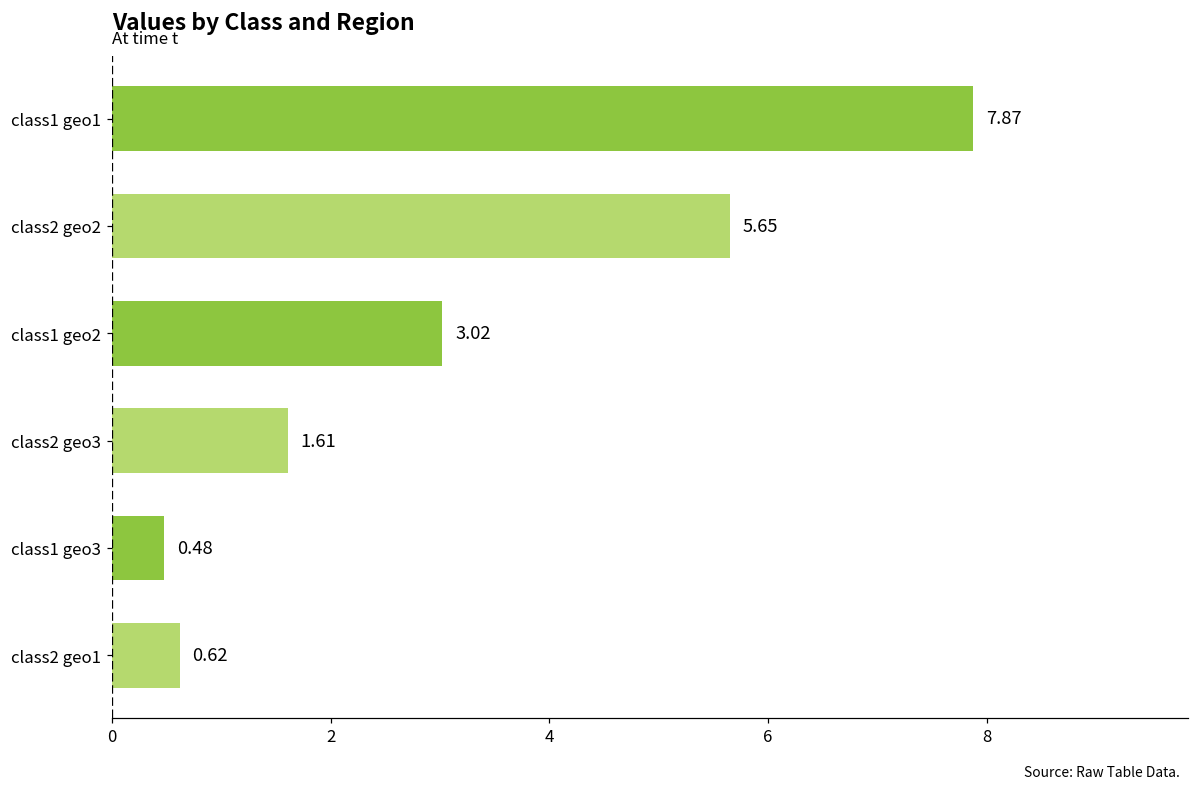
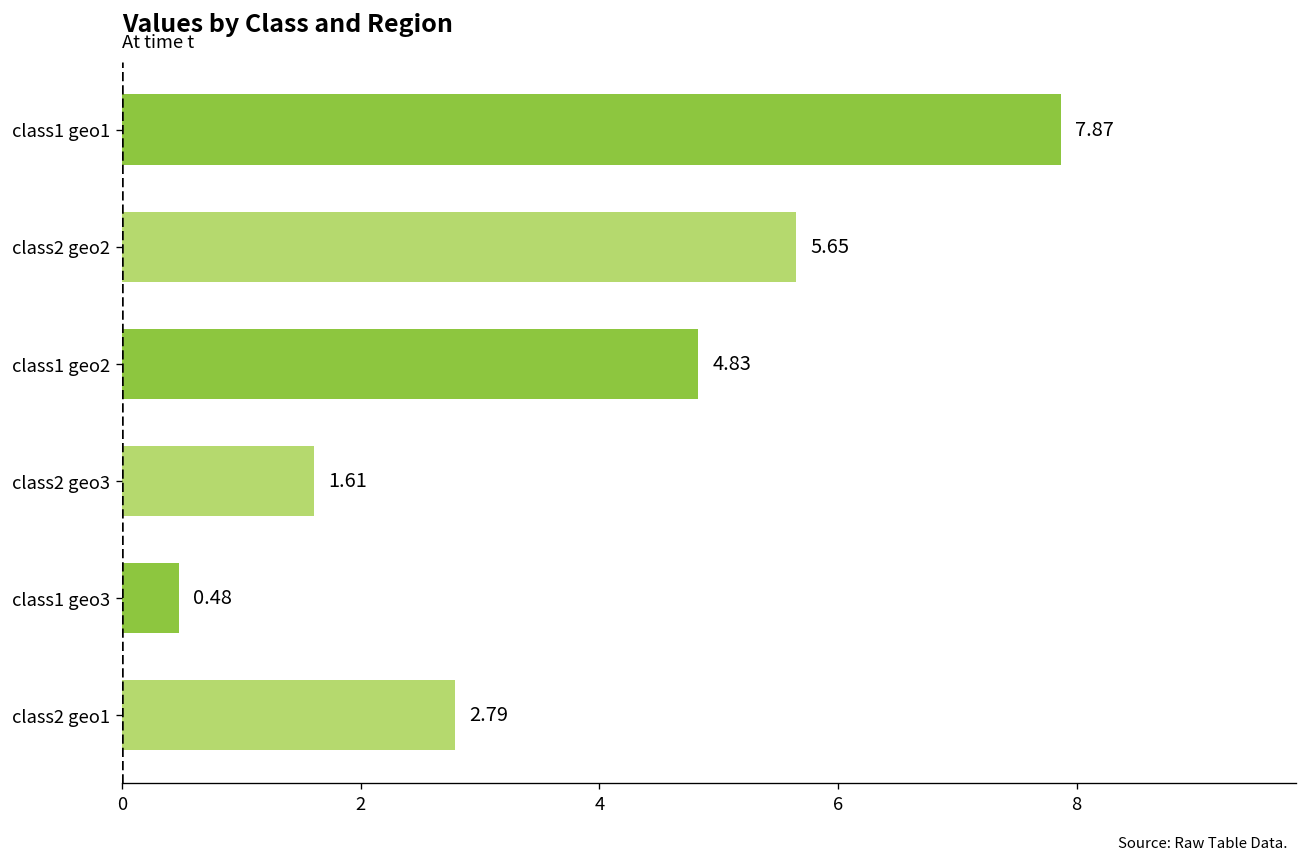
class1 geo2: 3.02 -> 4.83
class2 geo1: 0.62 -> 2.79
